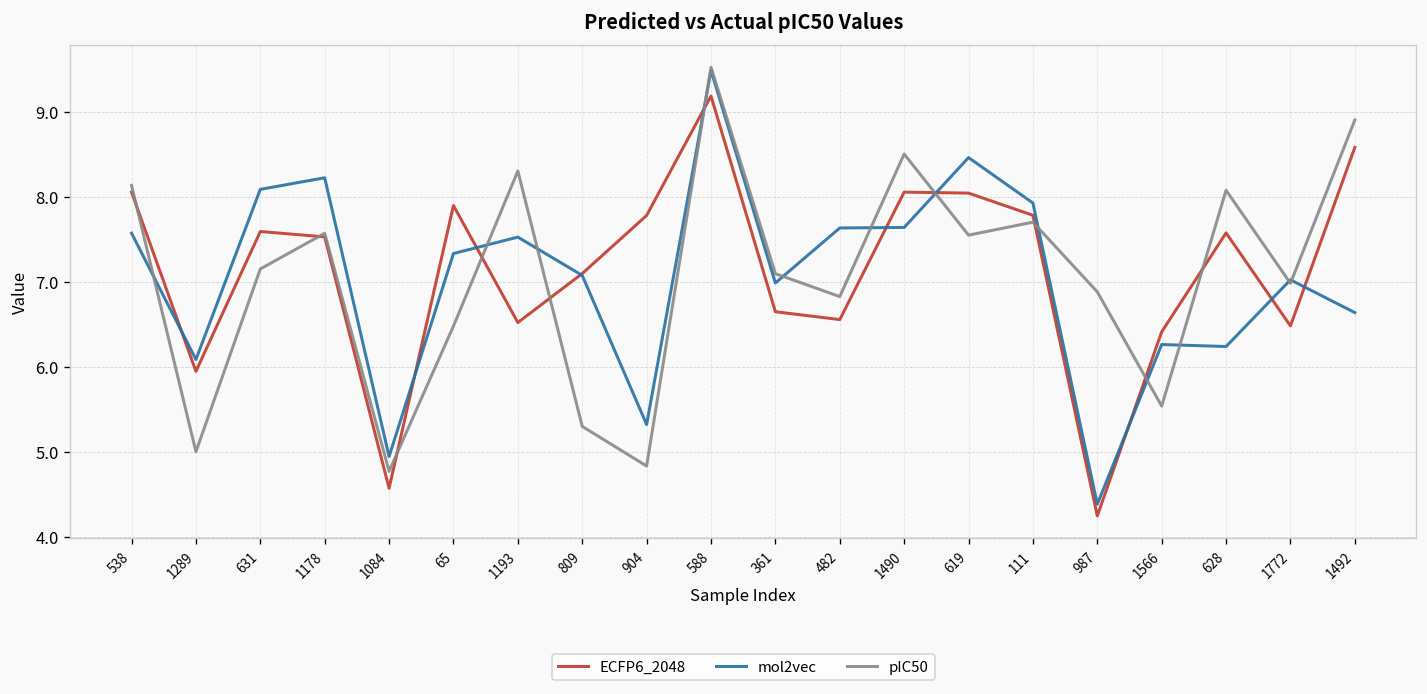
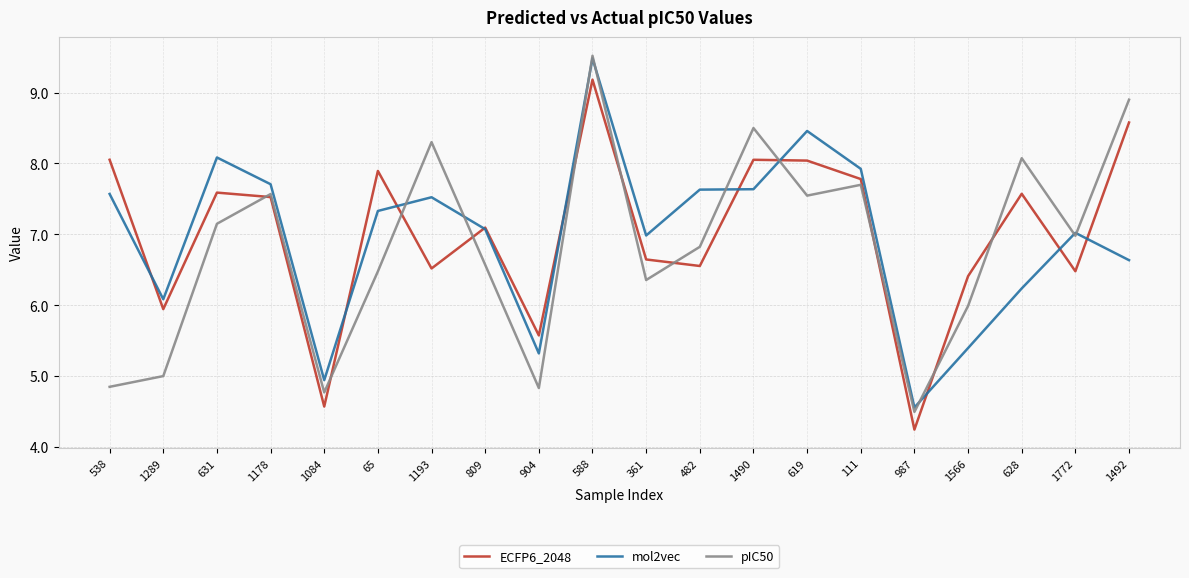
pIC50, 538: 8.1 -> 4.8
mol2vec, 1178: 8.2 -> 7.7
pIC50, 809: 5.3 -> 6.6
ECFP6_2048, 904: 7.8 -> 5.6
pIC50, 361: 7.1 -> 6.4
mol2vec, 987: 4.4 -> 4.6
pIC50, 987: 6.9 -> 4.5
mol2vec, 1566: 6.3 -> 5.4
pIC50, 1566: 5.5 -> 6.0
